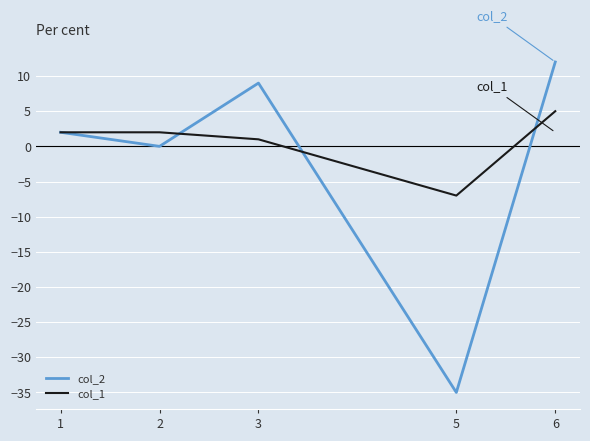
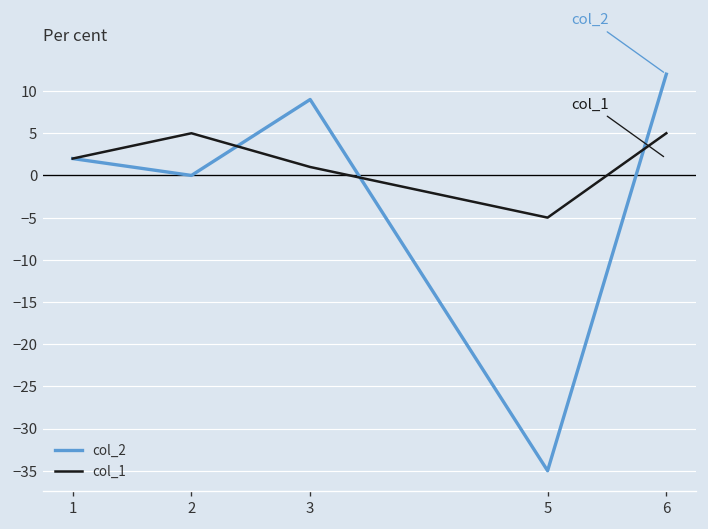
col_1, 2: 2 -> 5
col_1, 5: -7 -> -5
